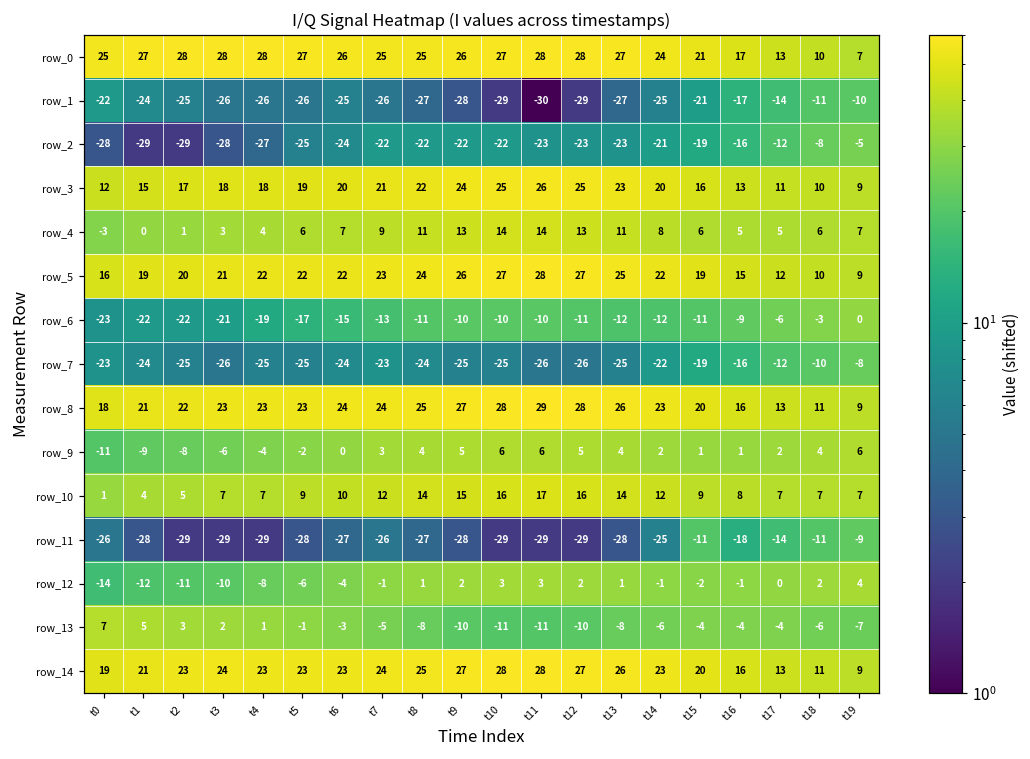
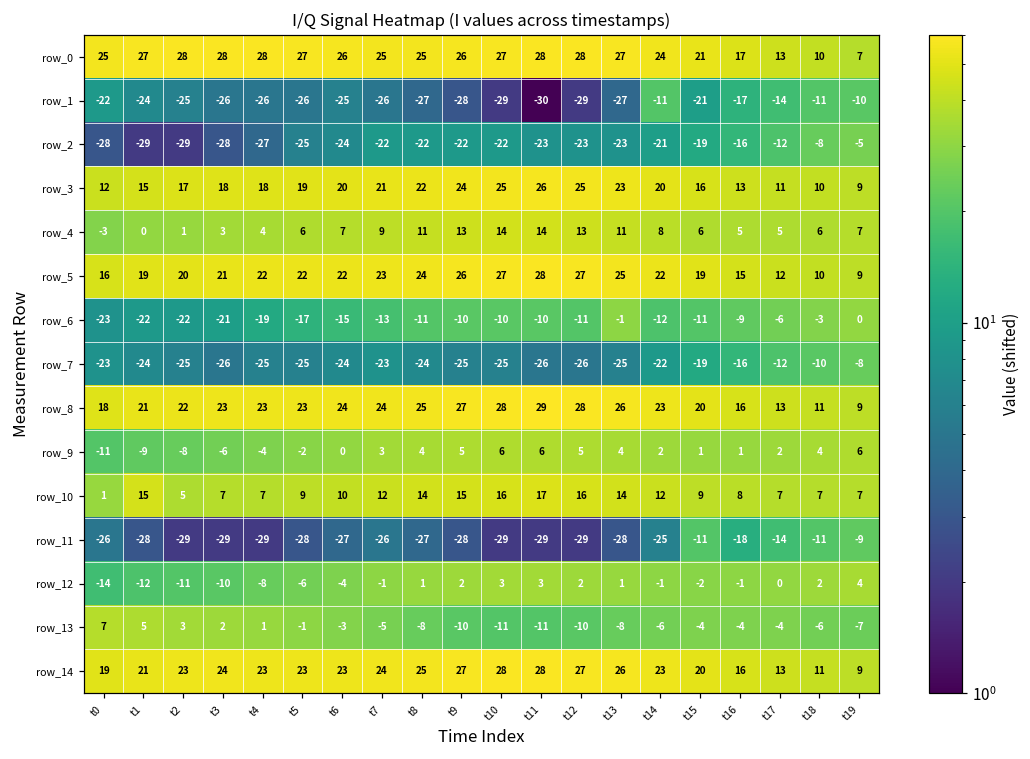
row_1, t14: -25 -> -11
row_6, t13: -12 -> -1
row_10, t1: 4 -> 15
